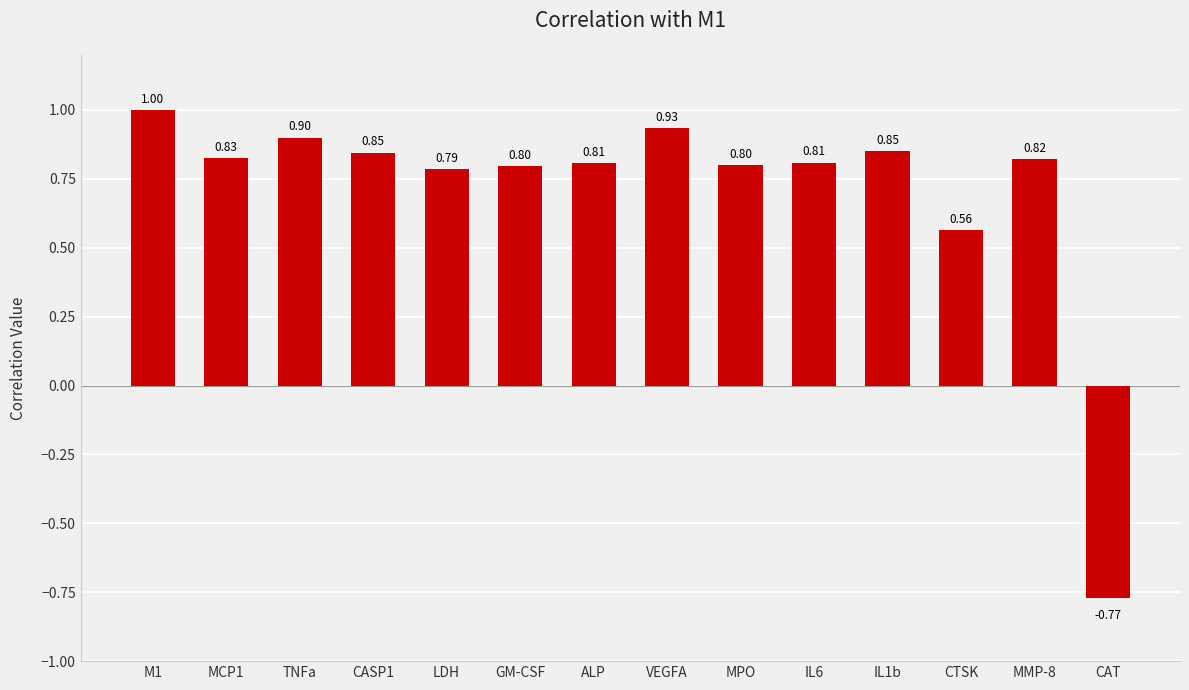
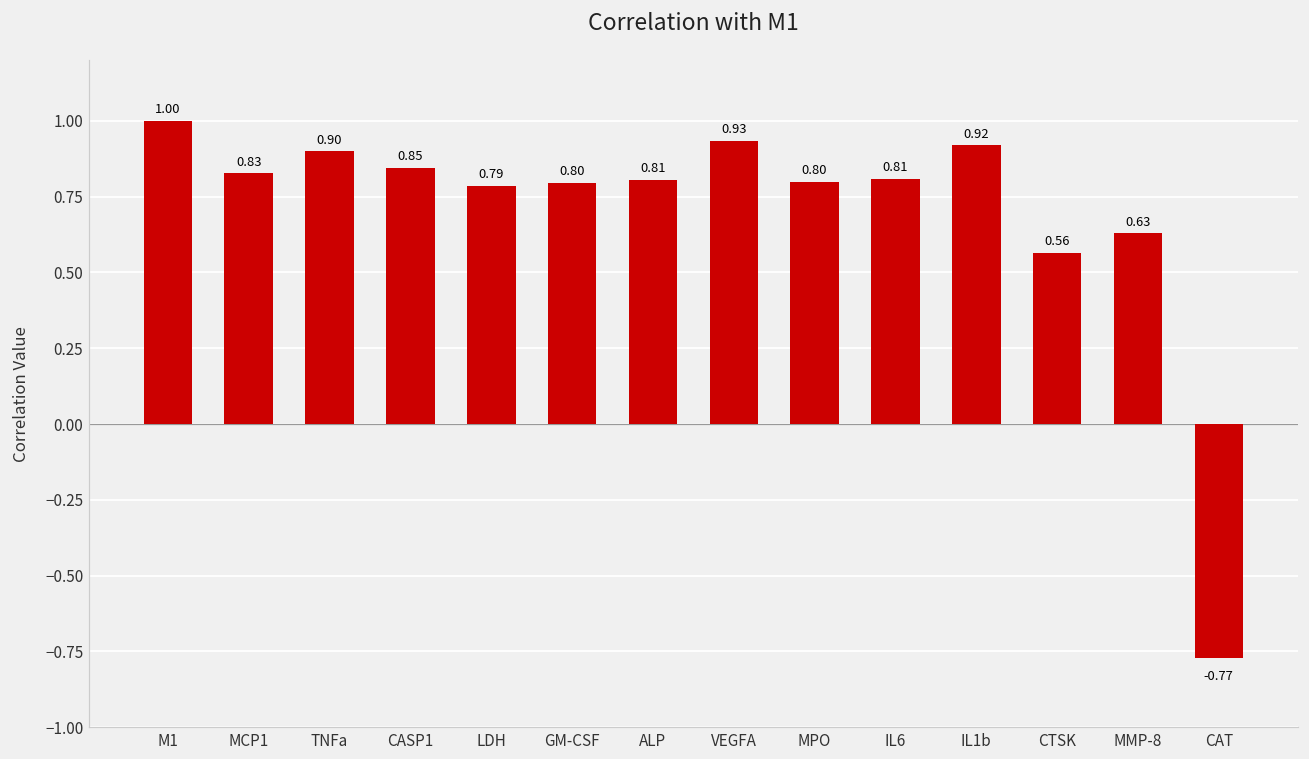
IL1b: 0.85 -> 0.92
MMP-8: 0.82 -> 0.63
